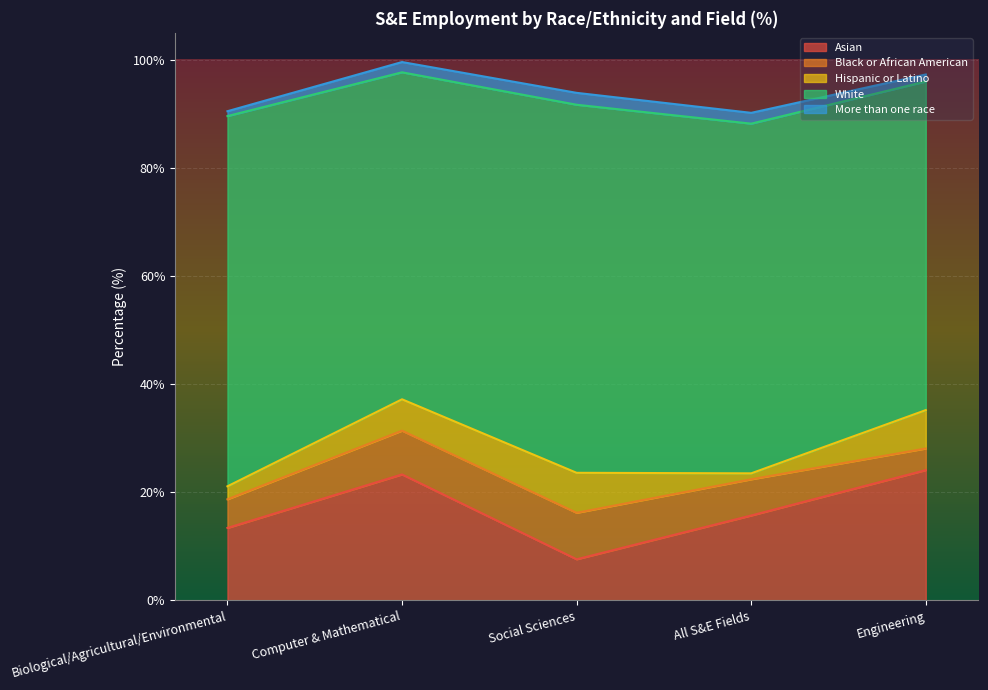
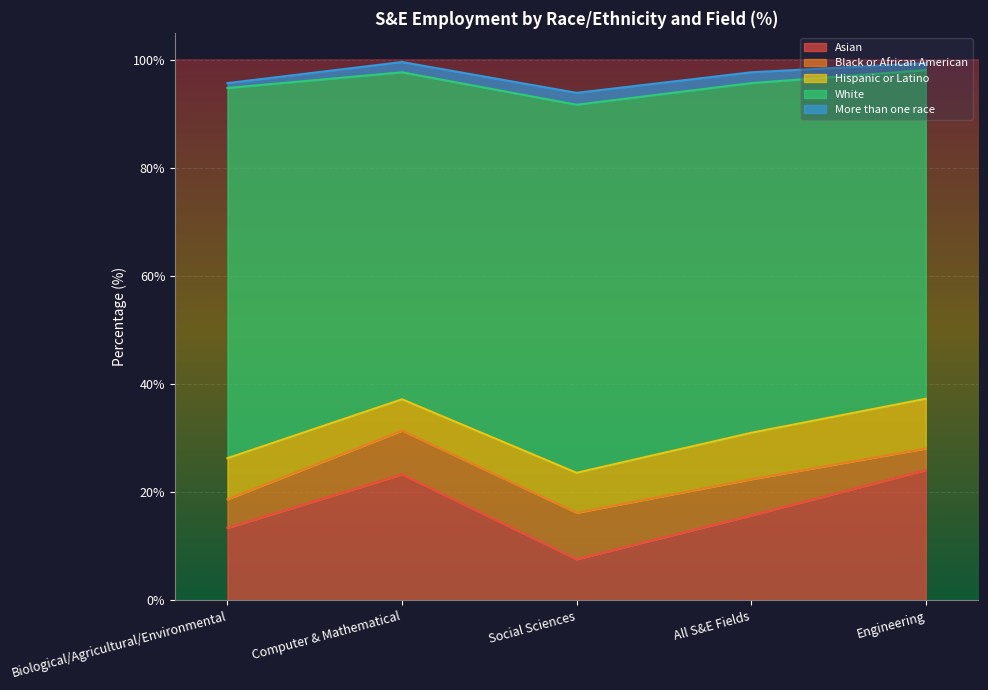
Hispanic or Latino, Biological/Agricultural/Environmental: 2% -> 8%
Hispanic or Latino, All S&E Fields: 1% -> 9%
Hispanic or Latino, Engineering: 7% -> 9%
